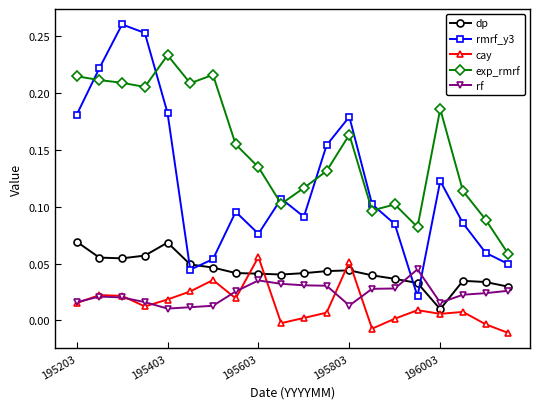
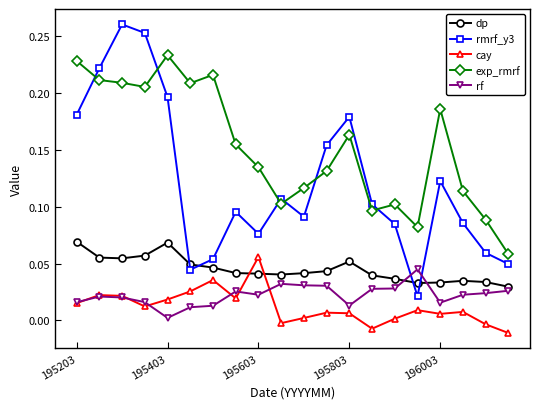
exp_rmrf, 195203: 0.215 -> 0.228
rmrf_y3, 195403: 0.183 -> 0.197
rf, 195403: 0.010 -> 0.002
rf, 195603: 0.035 -> 0.023
dp, 195803: 0.044 -> 0.052
cay, 195803: 0.051 -> 0.006
dp, 196003: 0.010 -> 0.033
